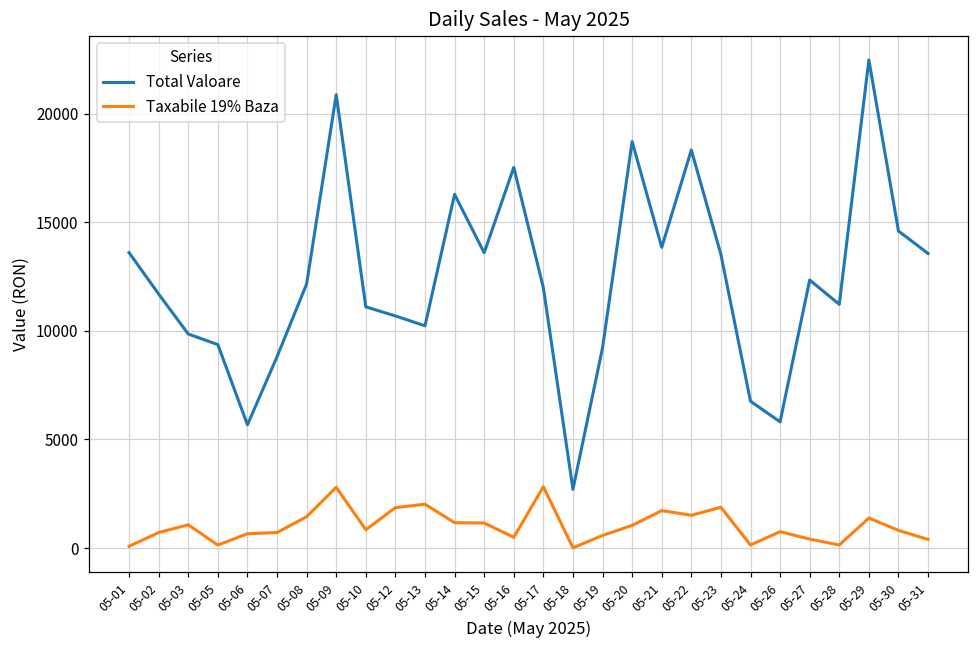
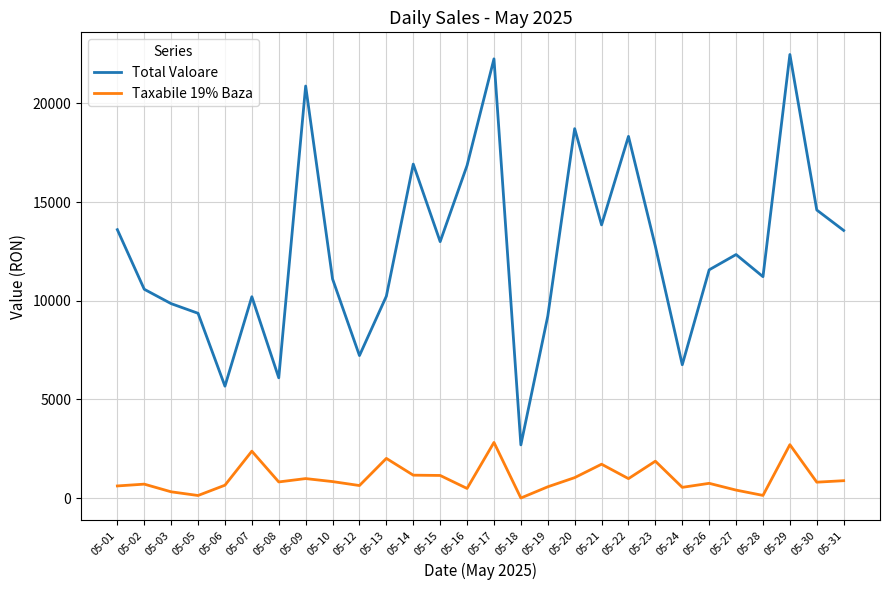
Taxabile 19% Baza, 05-01: 100 -> 600
Total Valoare, 05-02: 11700 -> 10600
Taxabile 19% Baza, 05-03: 1100 -> 300
Total Valoare, 05-07: 8800 -> 10200
Taxabile 19% Baza, 05-07: 700 -> 2400
Total Valoare, 05-08: 12200 -> 6100
Taxabile 19% Baza, 05-08: 1400 -> 800
Taxabile 19% Baza, 05-09: 2800 -> 1000
Total Valoare, 05-12: 10700 -> 7200
Taxabile 19% Baza, 05-12: 1900 -> 600
Total Valoare, 05-14: 16300 -> 16900
Total Valoare, 05-15: 13600 -> 13000
Total Valoare, 05-16: 17500 -> 16900
Total Valoare, 05-17: 12000 -> 22300
Taxabile 19% Baza, 05-22: 1500 -> 1000
Total Valoare, 05-23: 13500 -> 12800
Taxabile 19% Baza, 05-24: 100 -> 500
Total Valoare, 05-26: 5800 -> 11600
Taxabile 19% Baza, 05-29: 1400 -> 2700
Taxabile 19% Baza, 05-31: 400 -> 900
